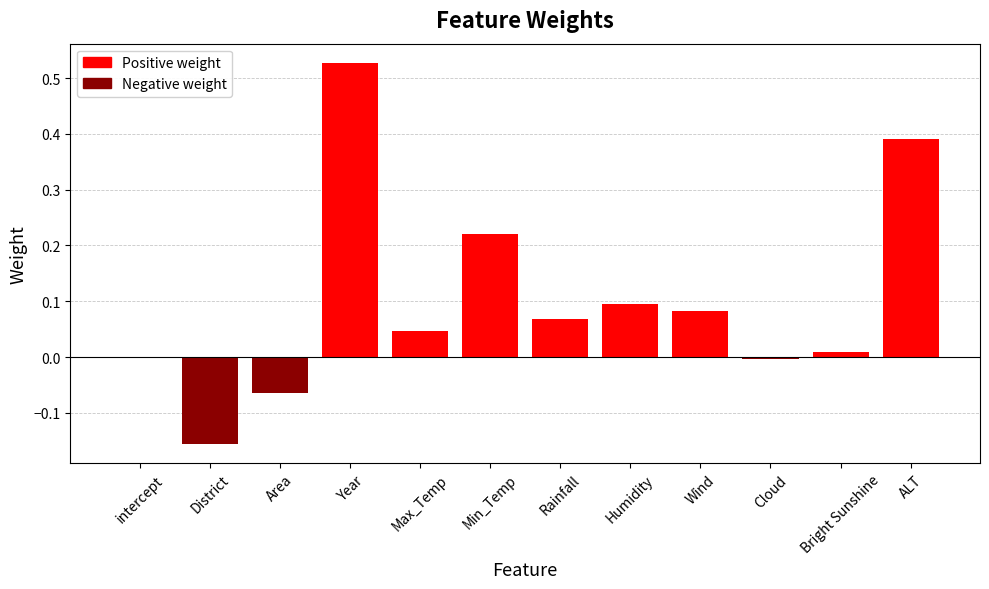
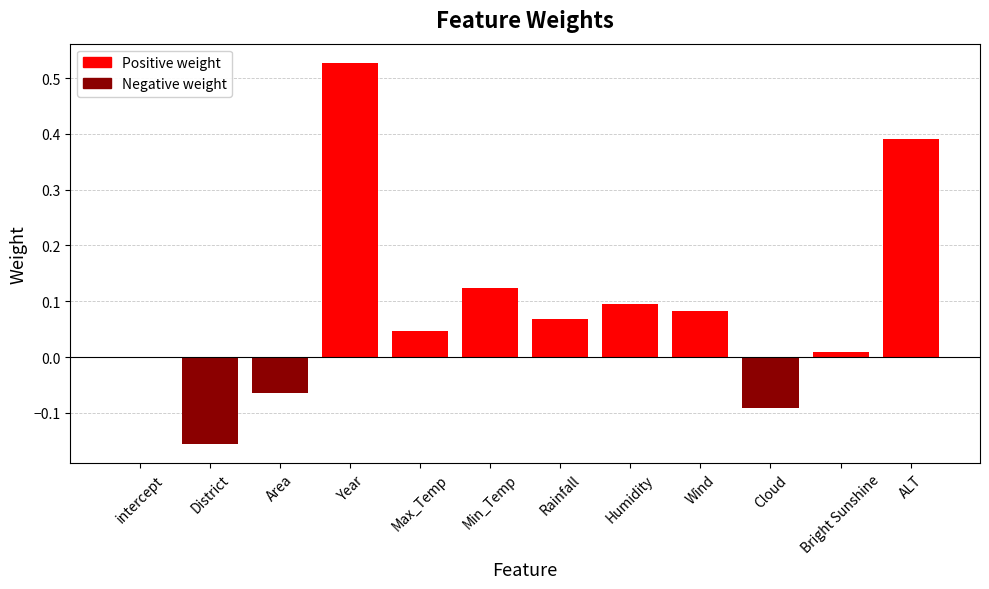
Min_Temp: 0.22 -> 0.12
Cloud: 0.00 -> -0.09
